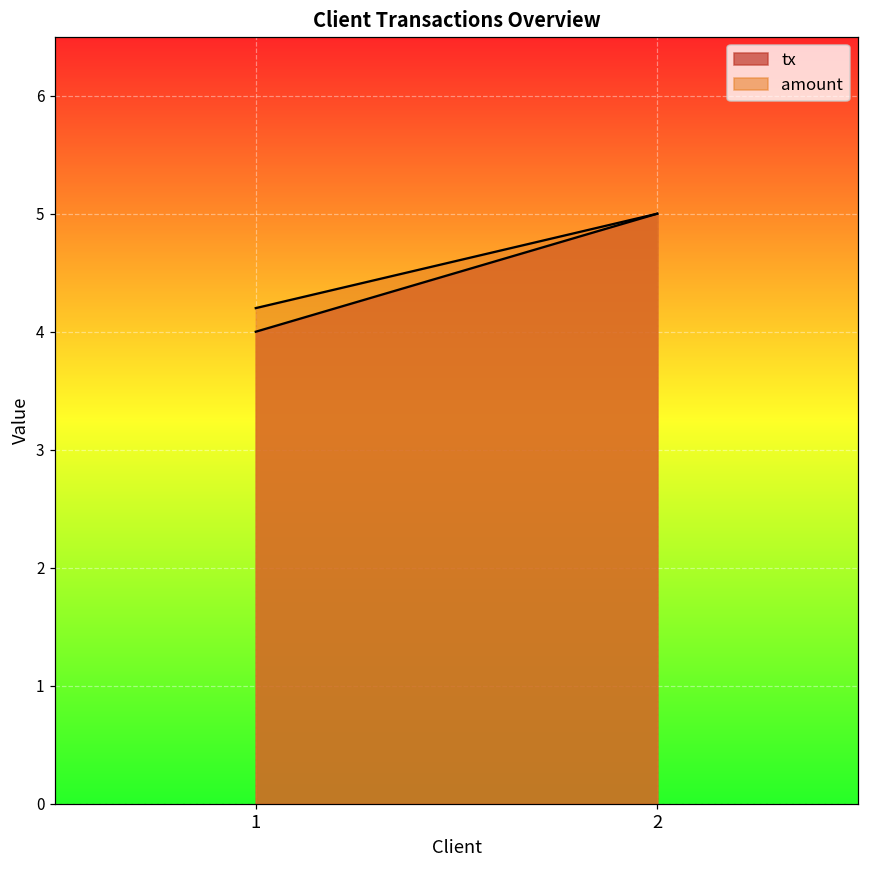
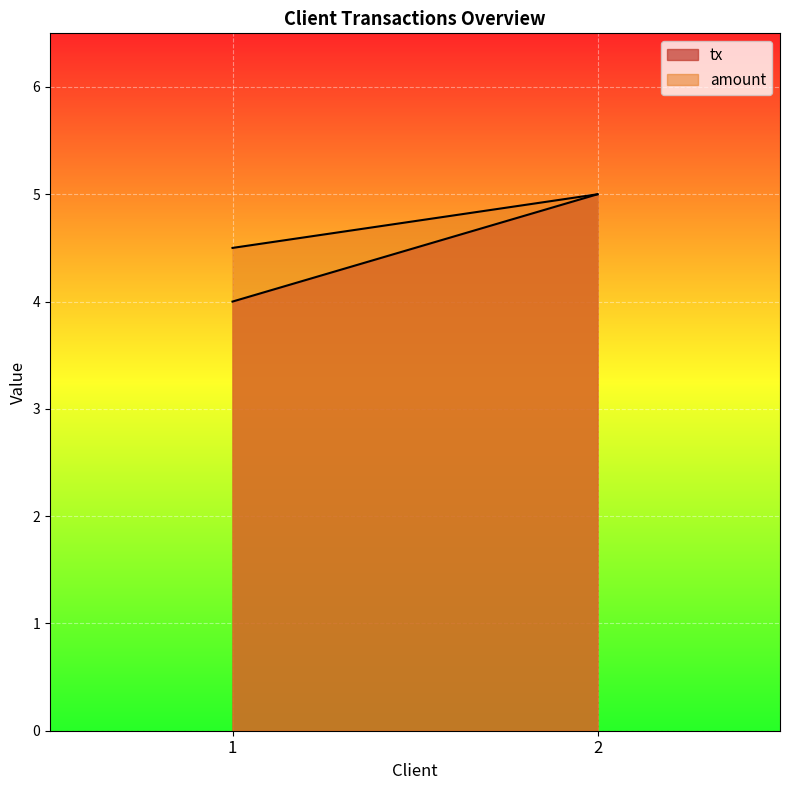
amount, 1: 4.2 -> 4.5
